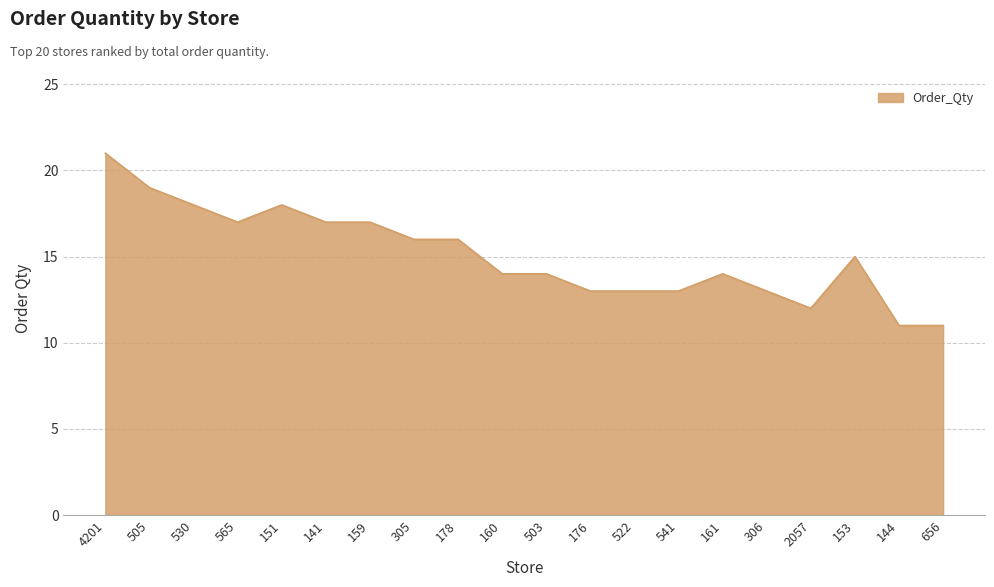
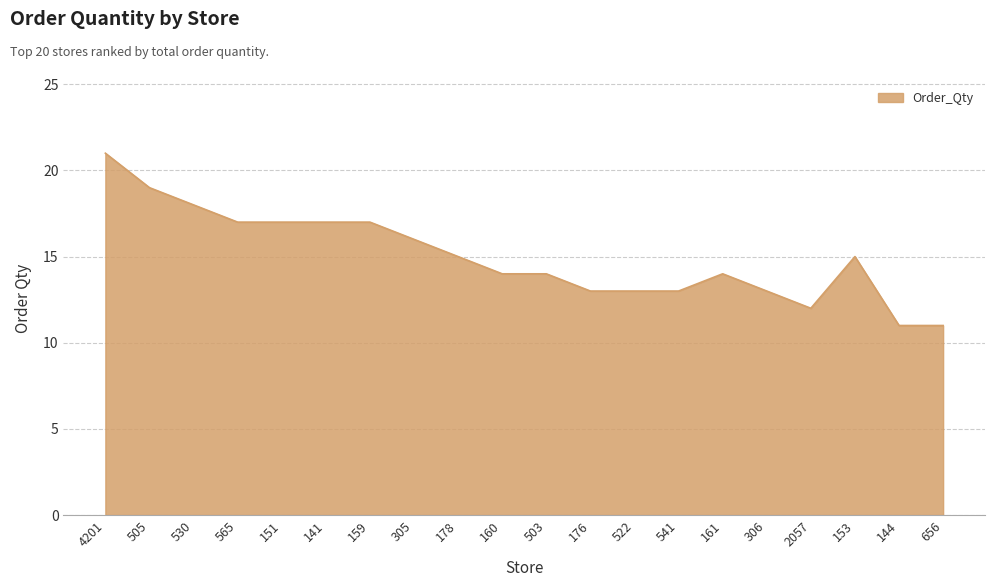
151: 18 -> 17
178: 16 -> 15
